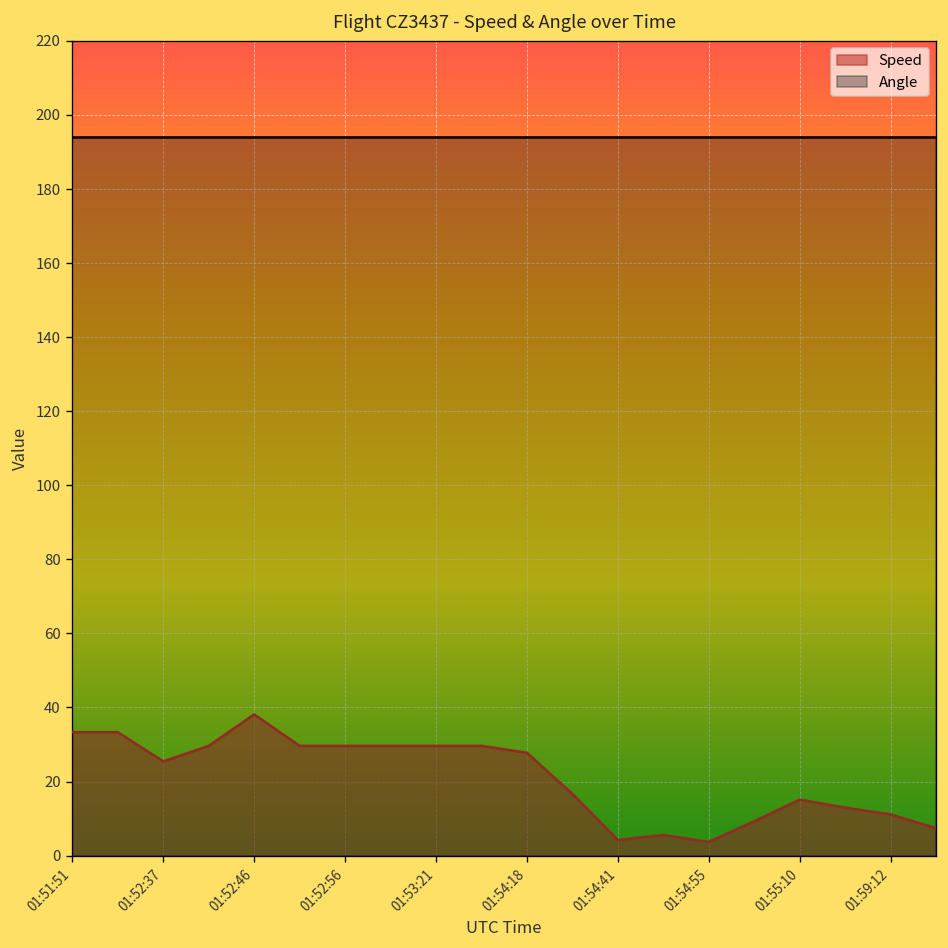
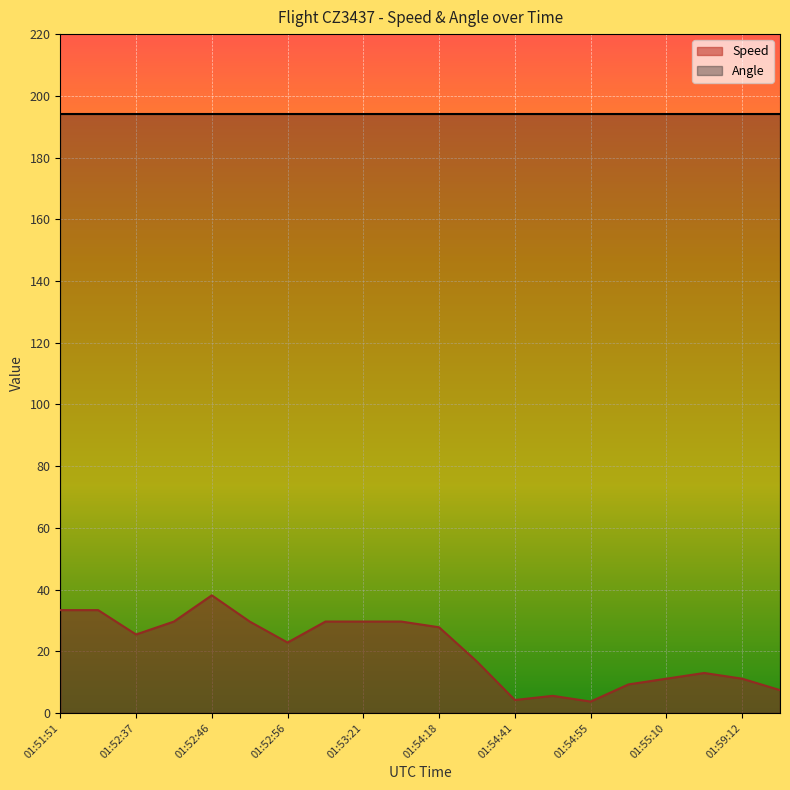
Speed, 01:52:56: 30 -> 23
Speed, 01:55:10: 15 -> 11
